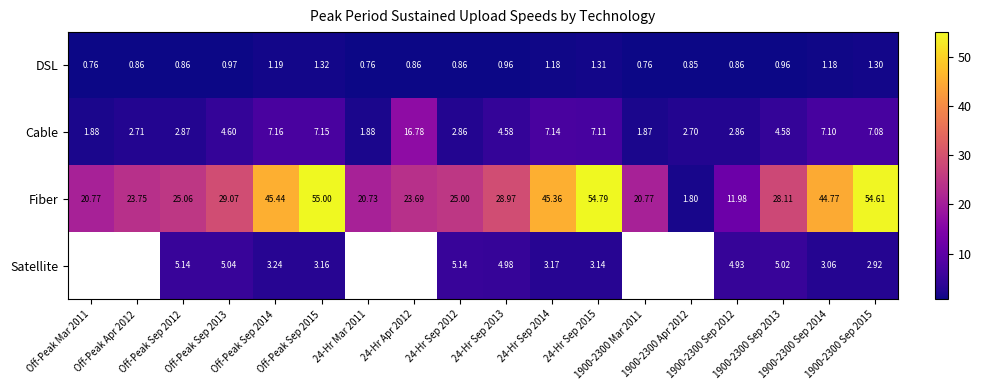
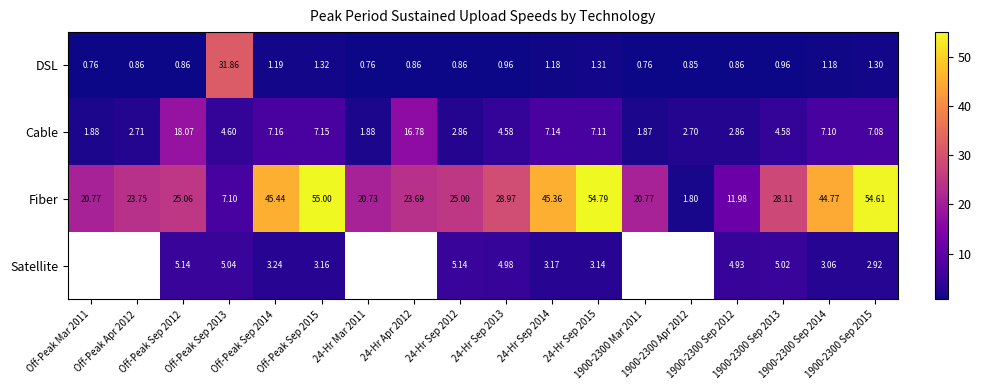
DSL, Off-Peak Sep 2013: 0.97 -> 31.86
Cable, Off-Peak Sep 2012: 2.87 -> 18.07
Fiber, Off-Peak Sep 2013: 29.07 -> 7.10
